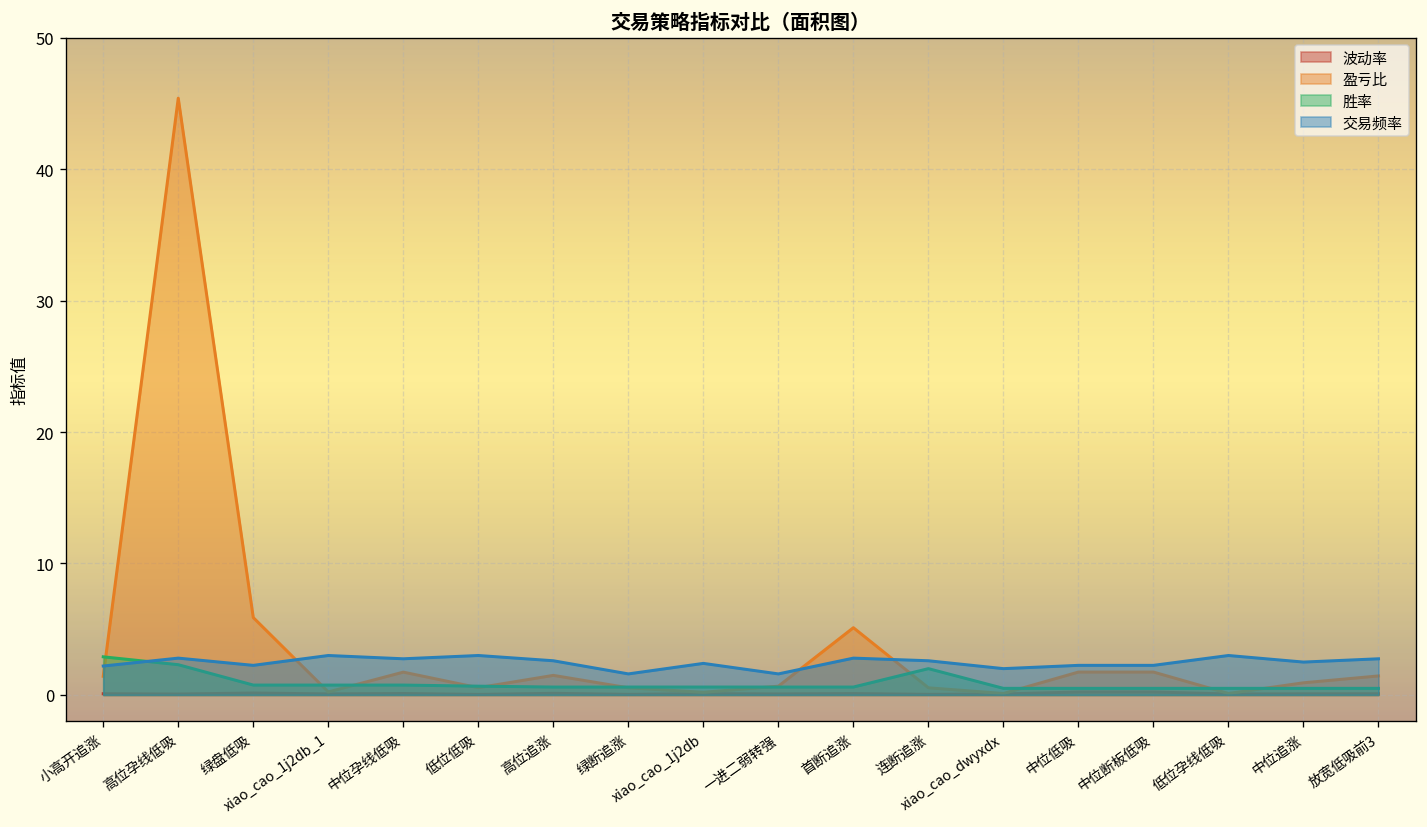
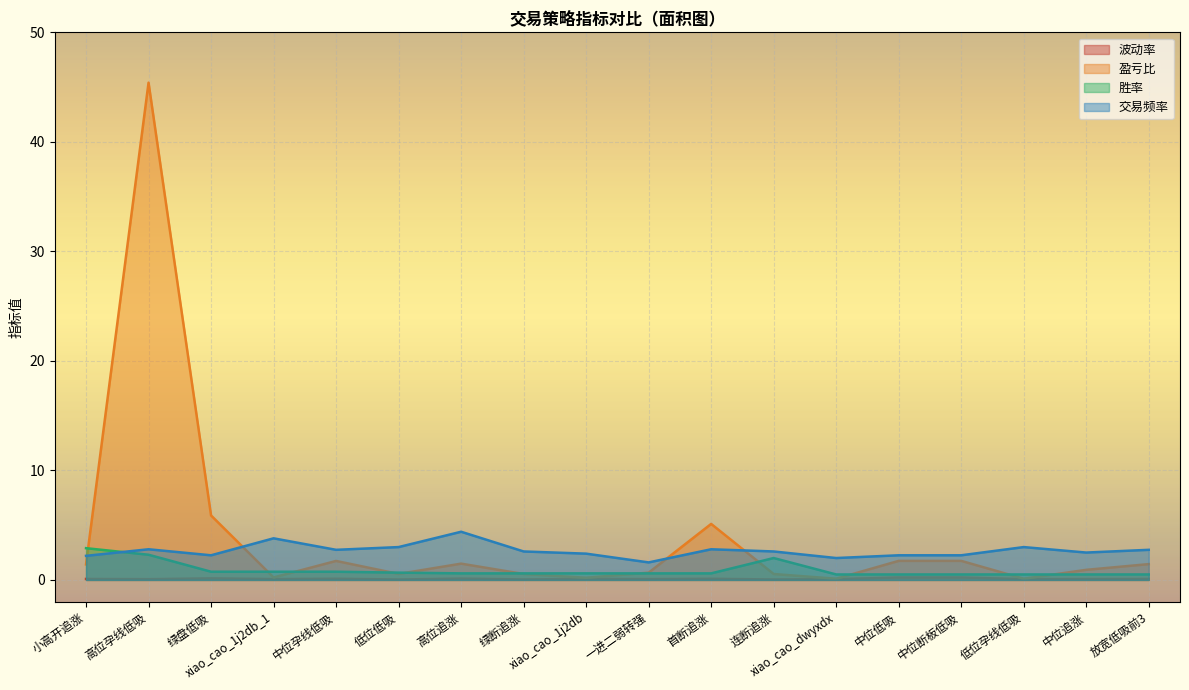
交易频率, xiao_cao_1j2db_1: 3.0 -> 3.8
交易频率, 高位追涨: 2.6 -> 4.4
交易频率, 绿断追涨: 1.6 -> 2.6
